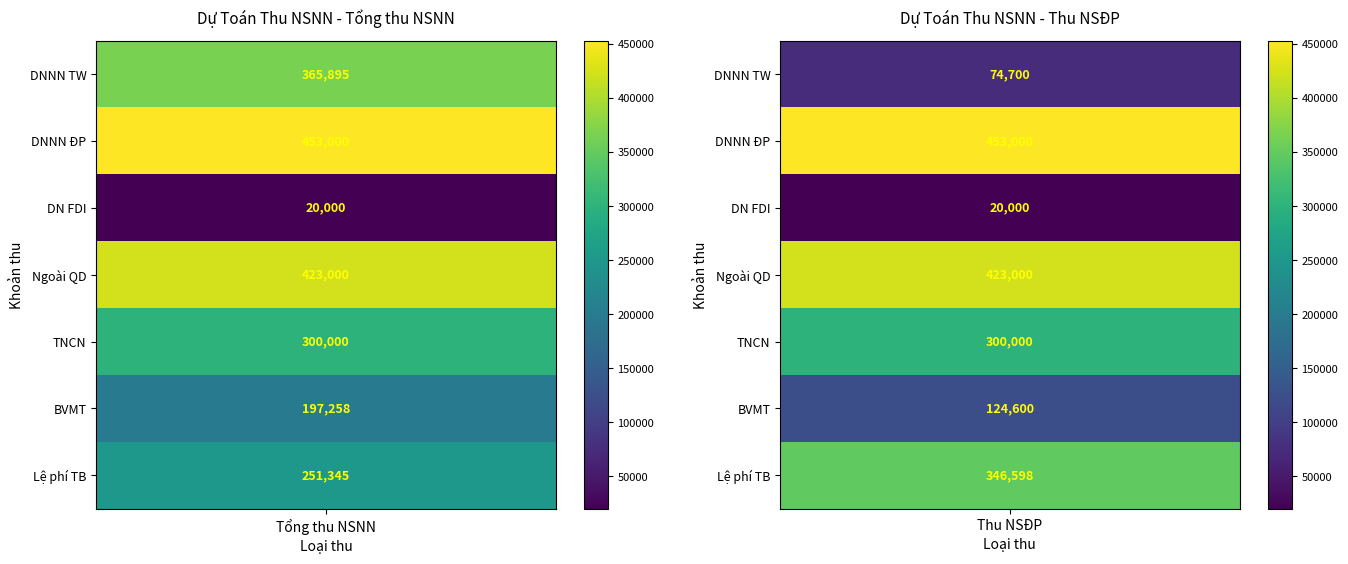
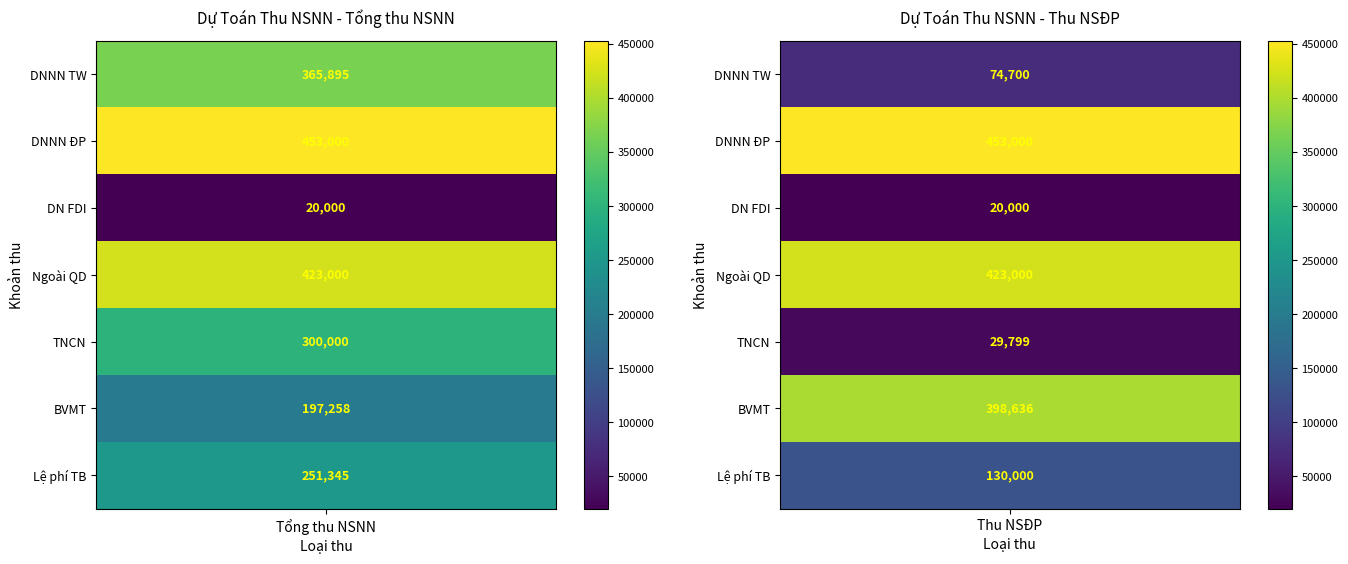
Dự Toán Thu NSNN - Thu NSĐP, TNCN, Thu NSĐP: 300,000 -> 29,799
Dự Toán Thu NSNN - Thu NSĐP, BVMT, Thu NSĐP: 124,600 -> 398,636
Dự Toán Thu NSNN - Thu NSĐP, Lệ phí TB, Thu NSĐP: 346,598 -> 130,000
